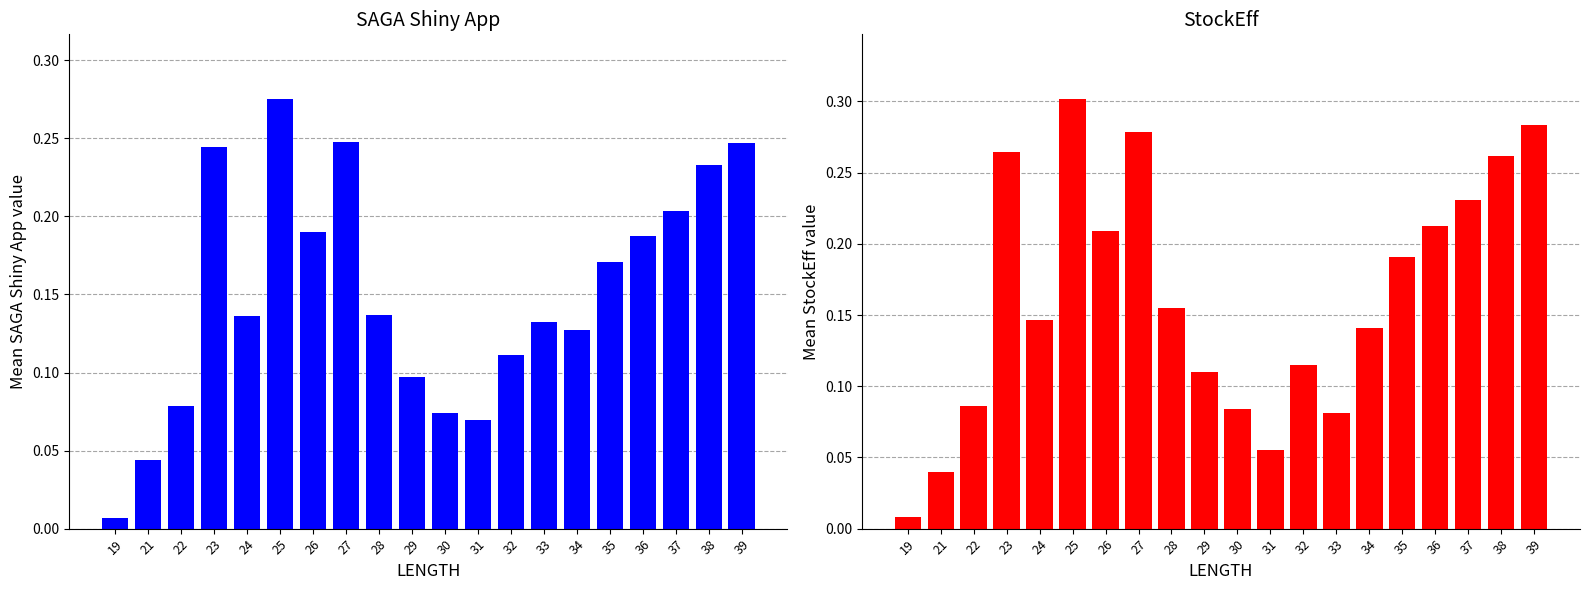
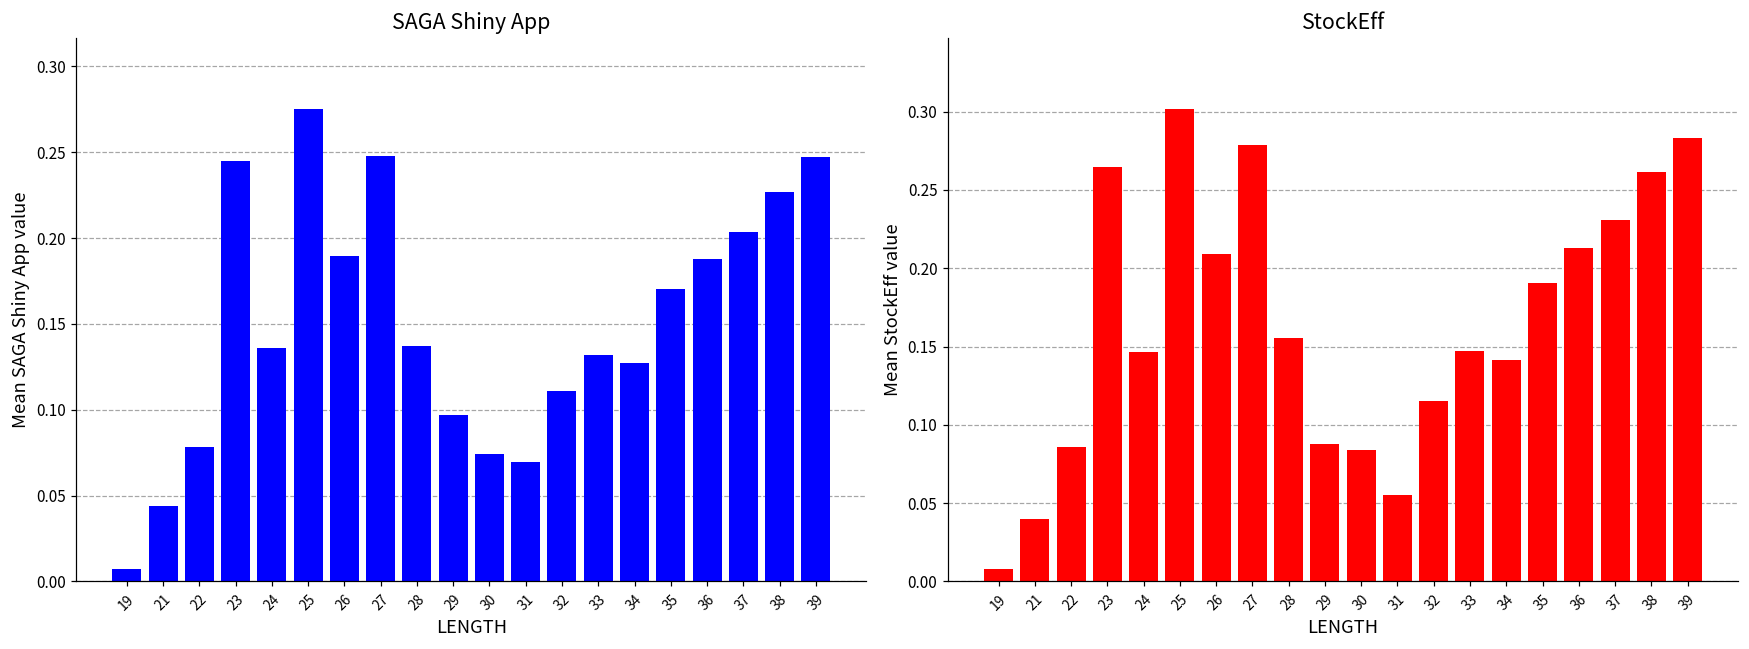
SAGA Shiny App, 38: 0.233 -> 0.227
StockEff, 29: 0.110 -> 0.088
StockEff, 33: 0.081 -> 0.147
